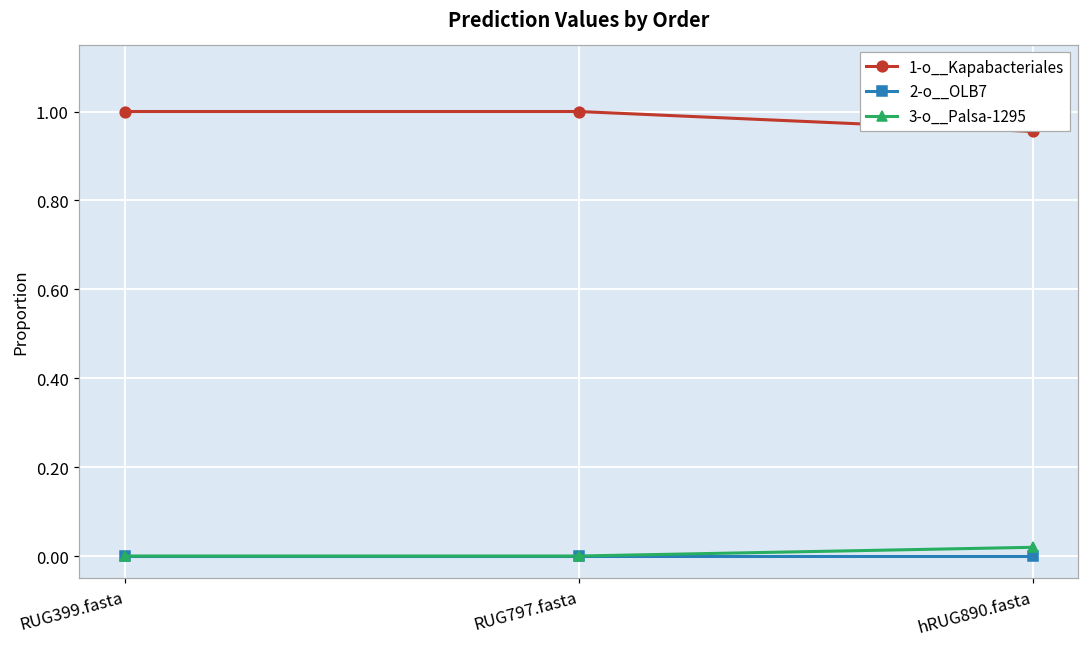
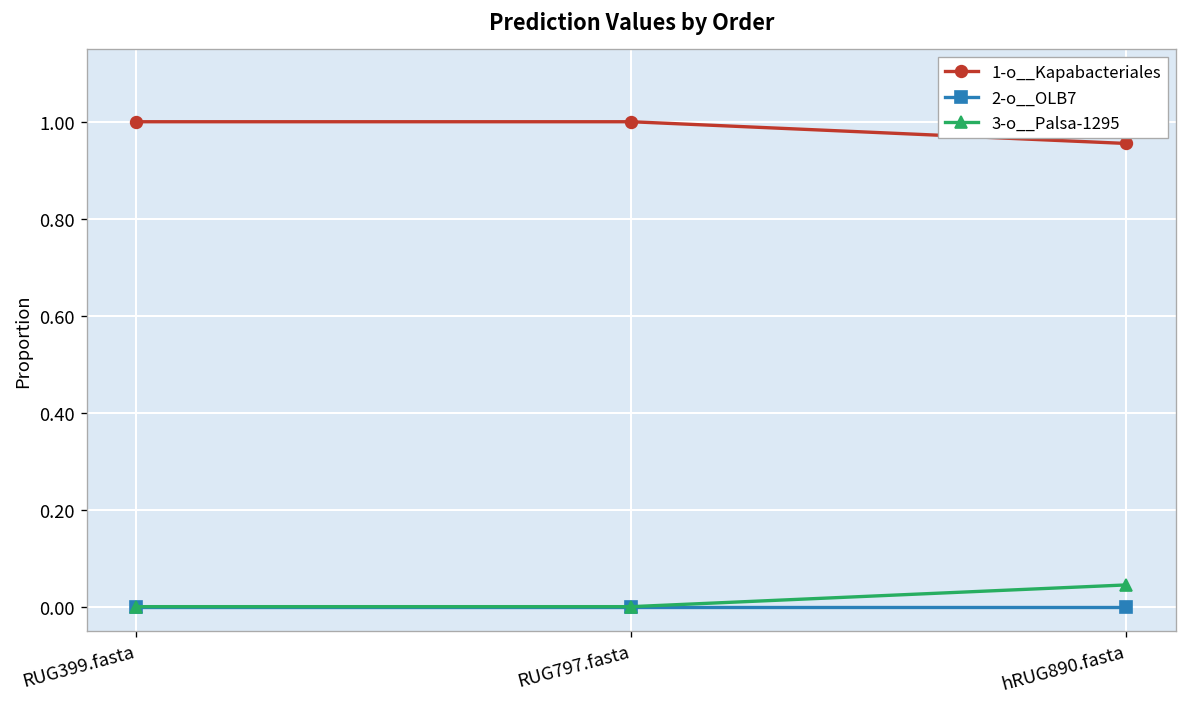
3-o__Palsa-1295, hRUG890.fasta: 0.02 -> 0.04
